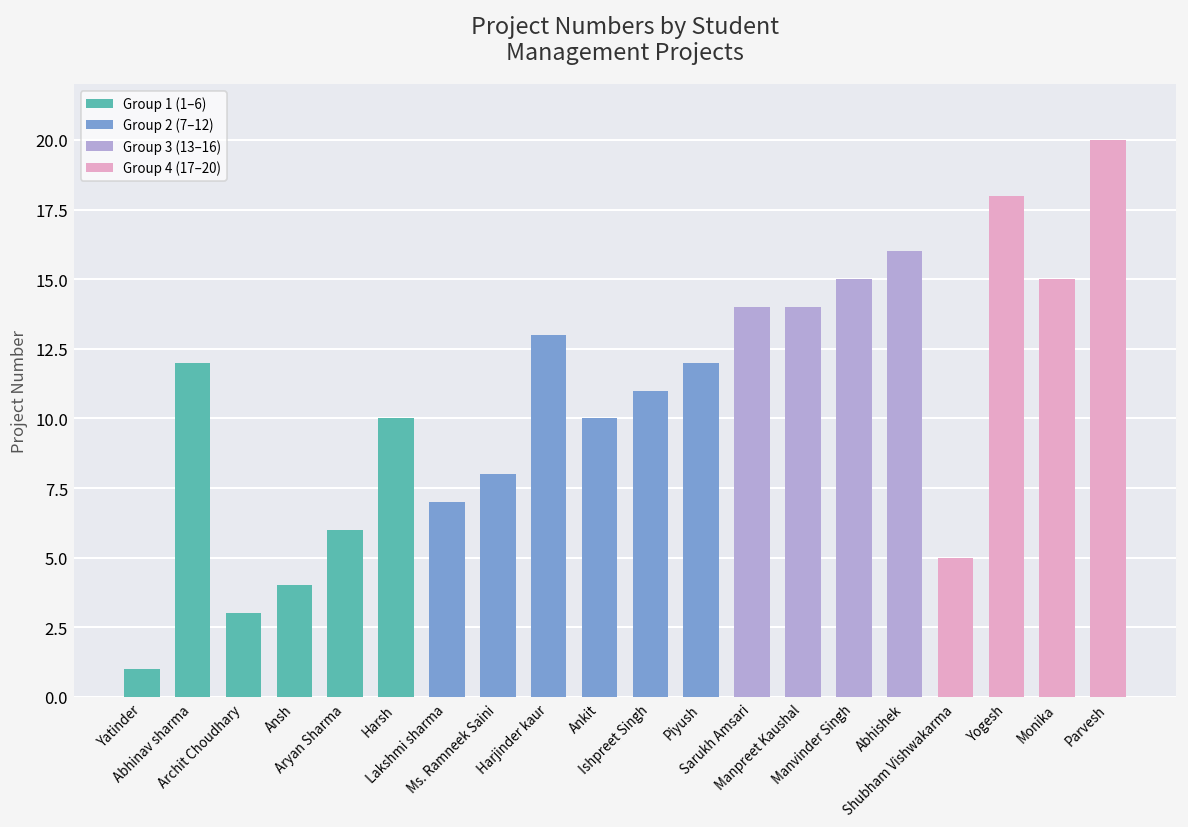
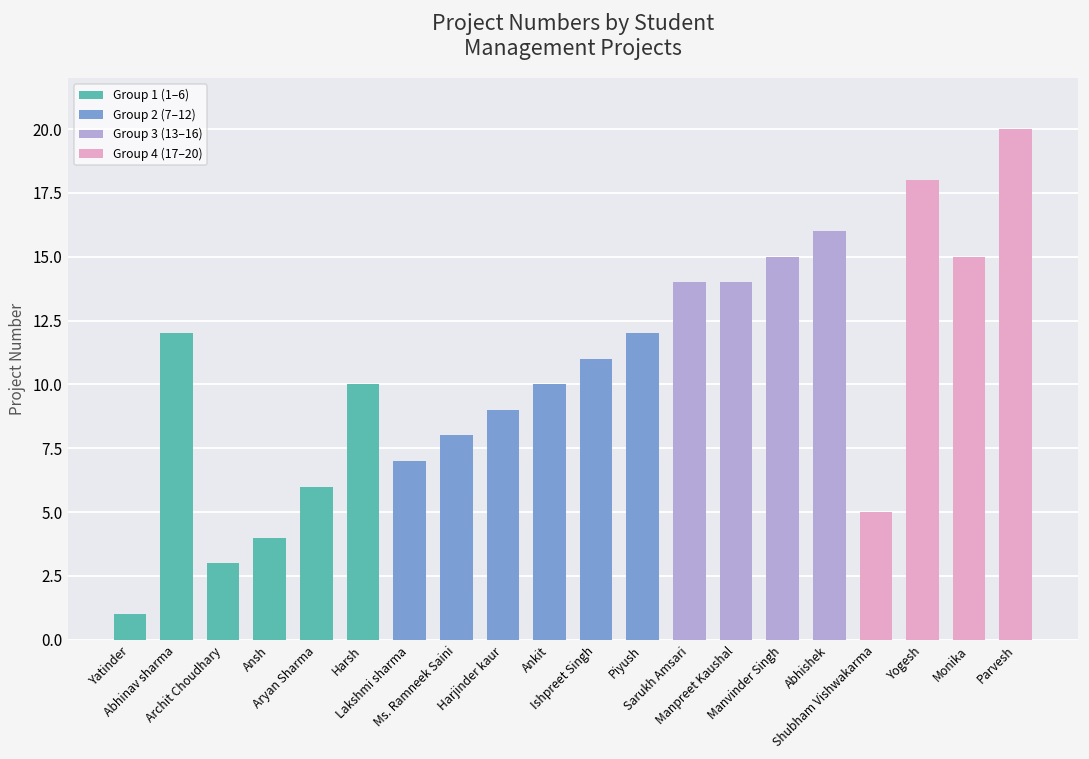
Harjinder kaur: 13 -> 9
